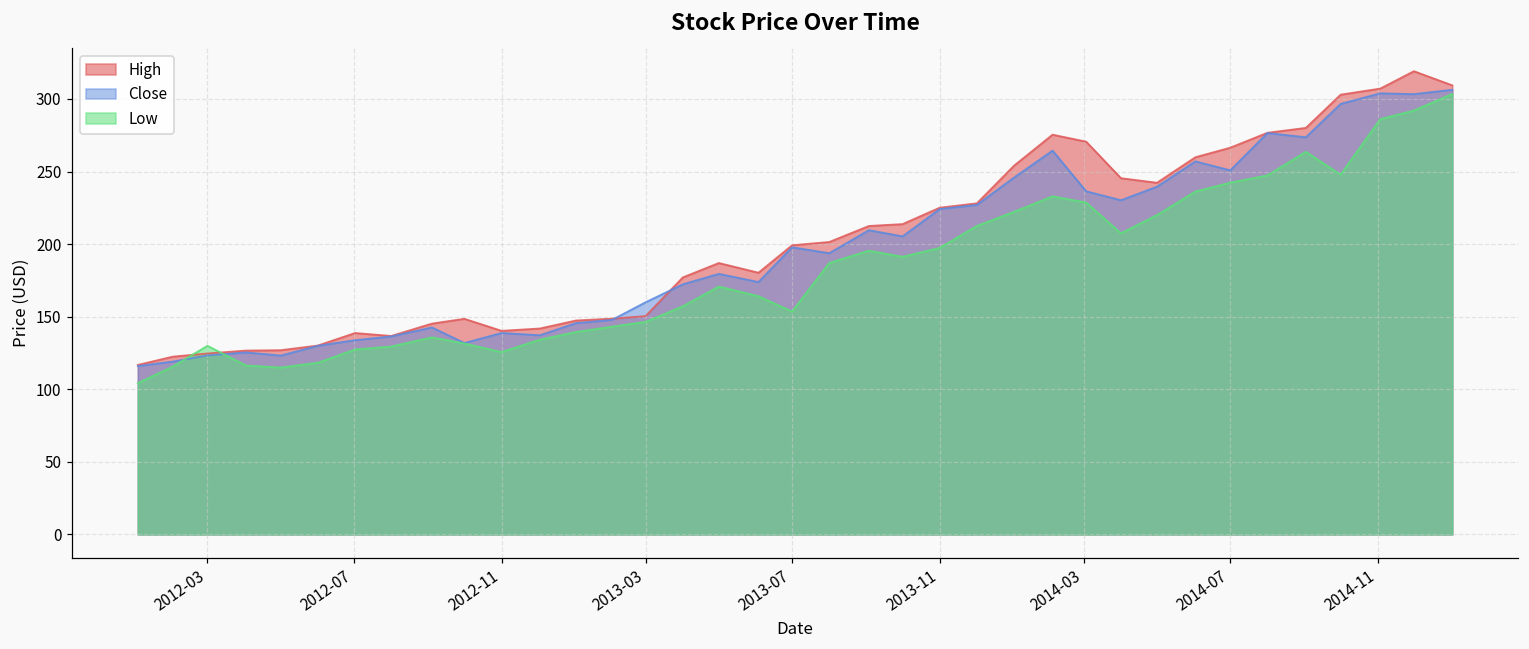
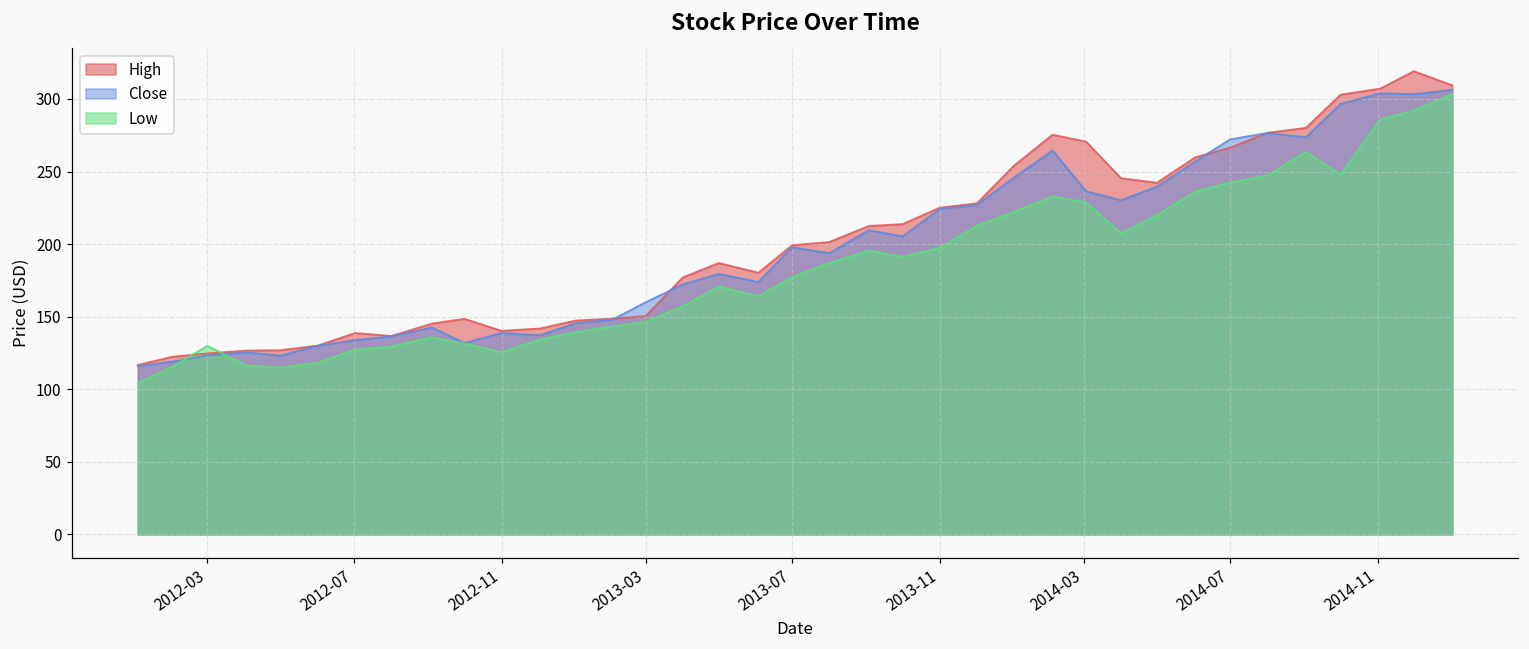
Low, 2013-07: 154 -> 177
Close, 2014-07: 251 -> 272
